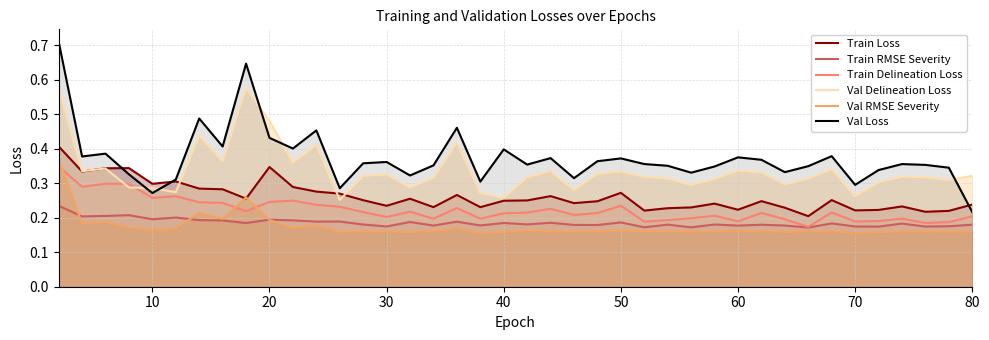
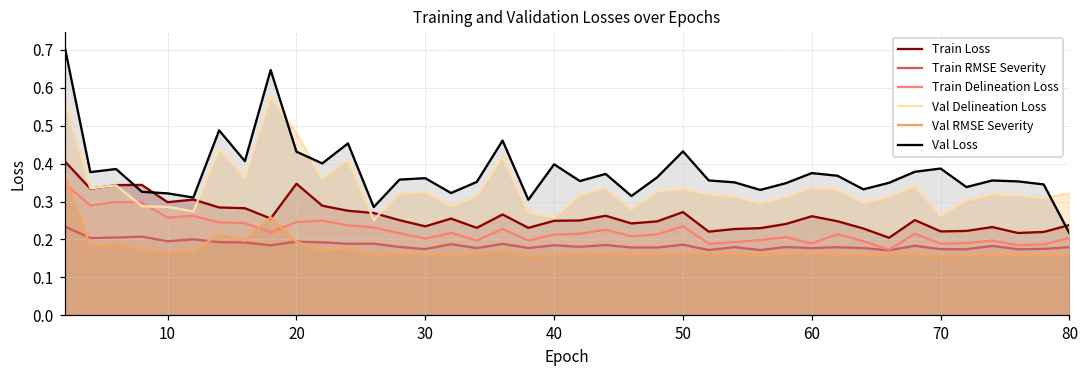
Val Loss, 10: 0.27 -> 0.32
Val Loss, 50: 0.37 -> 0.43
Train Loss, 60: 0.22 -> 0.26
Val Loss, 70: 0.30 -> 0.39
